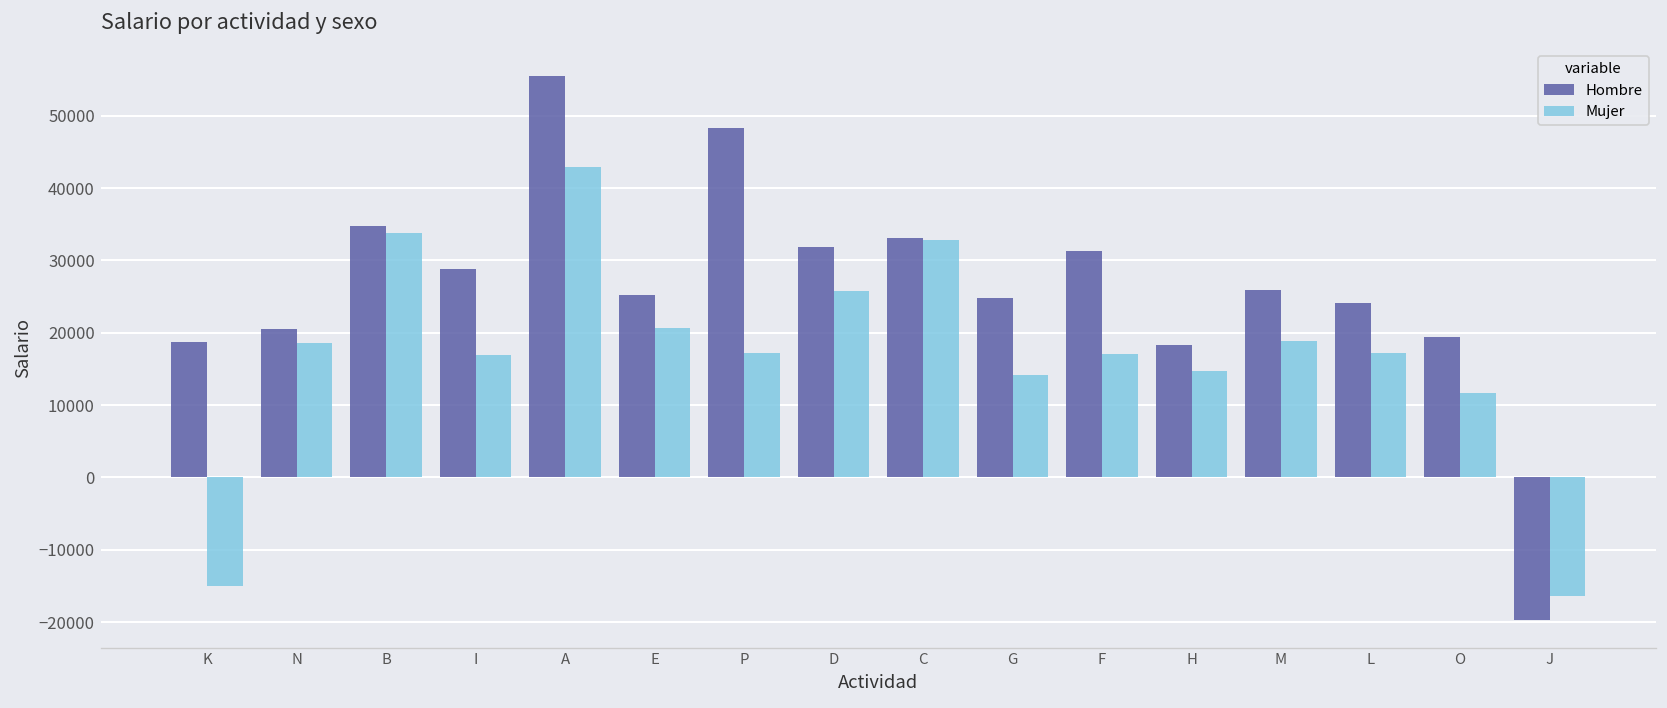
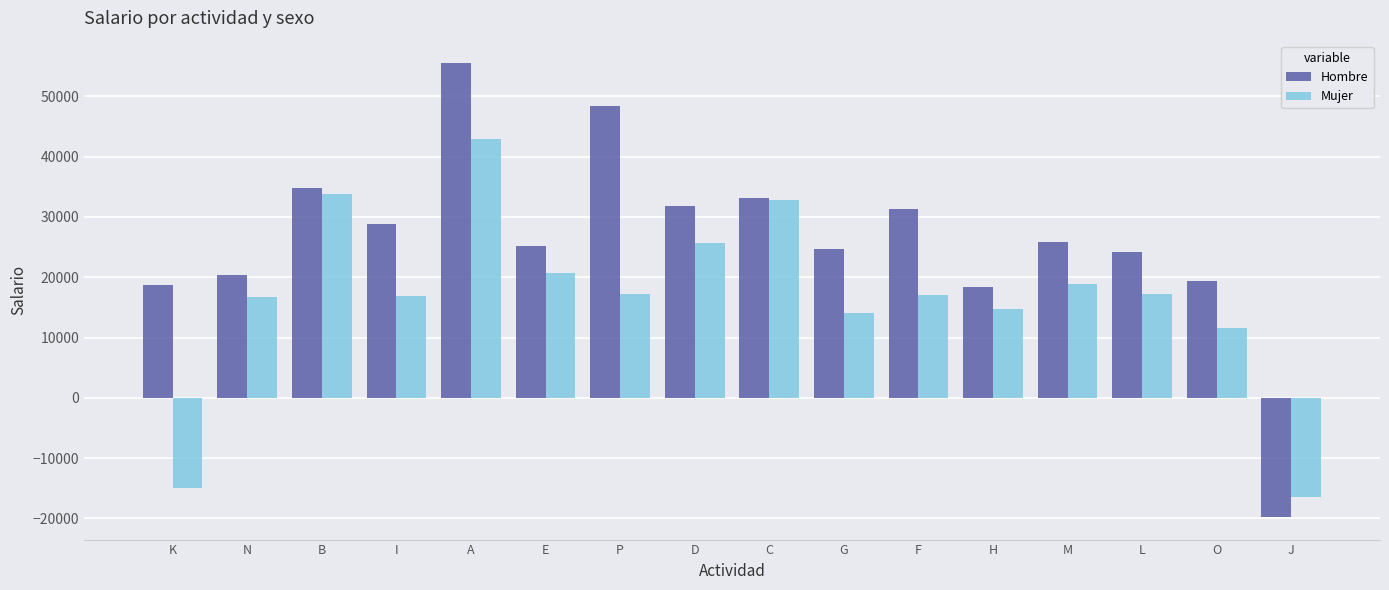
Mujer, N: 19000 -> 17000
